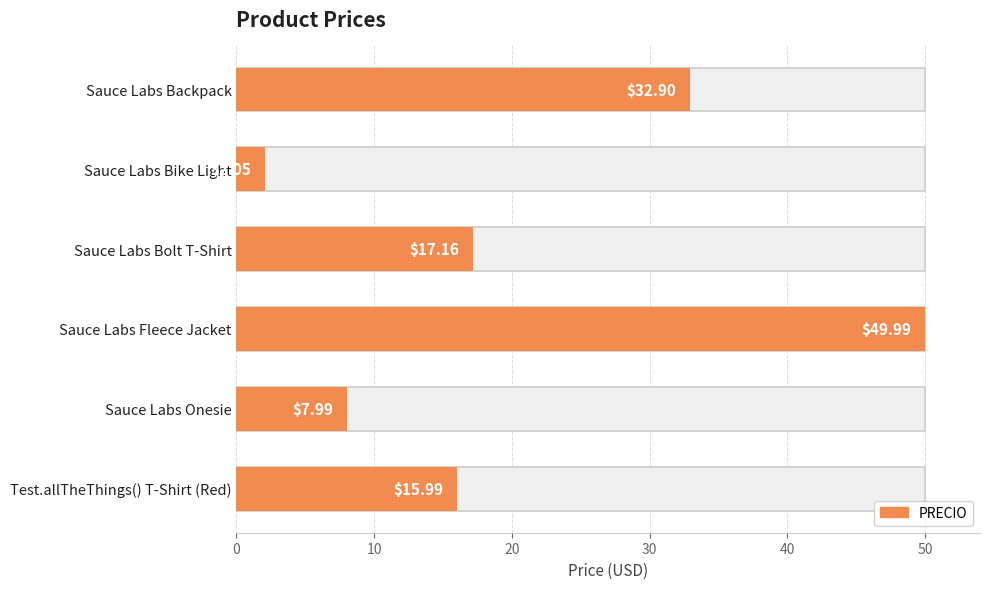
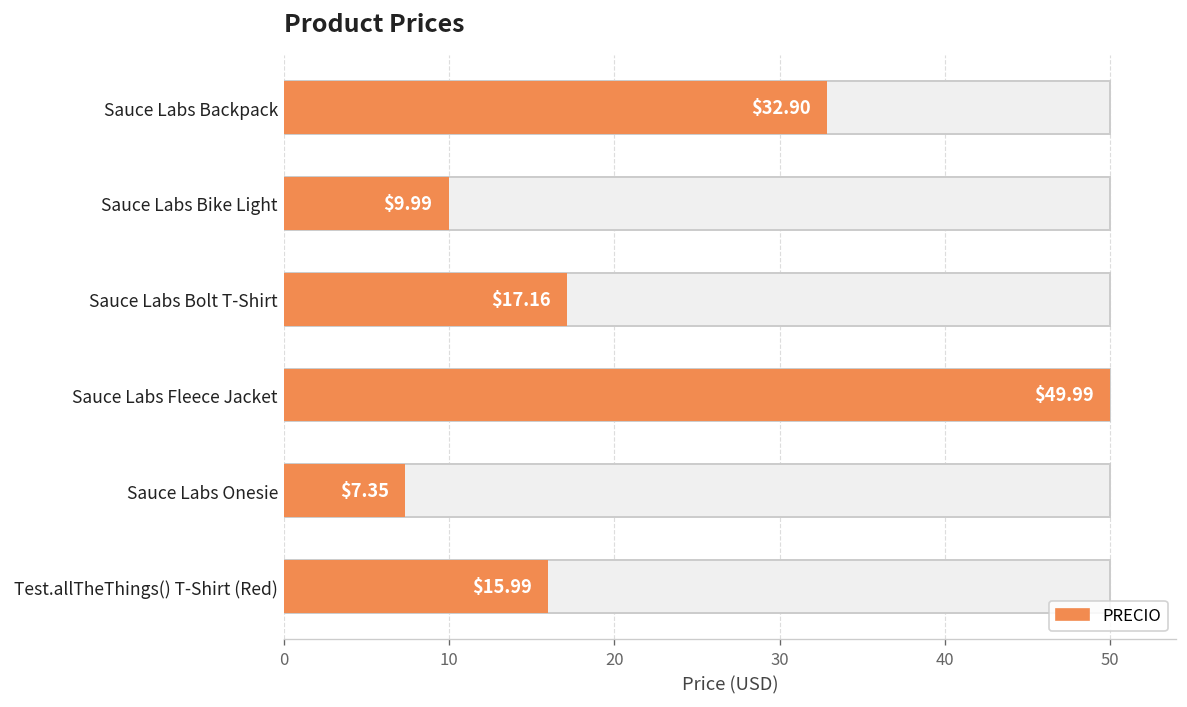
PRECIO, Sauce Labs Bike Light: 2.1 -> 10.0
PRECIO, Sauce Labs Onesie: $7.99 -> $7.35
